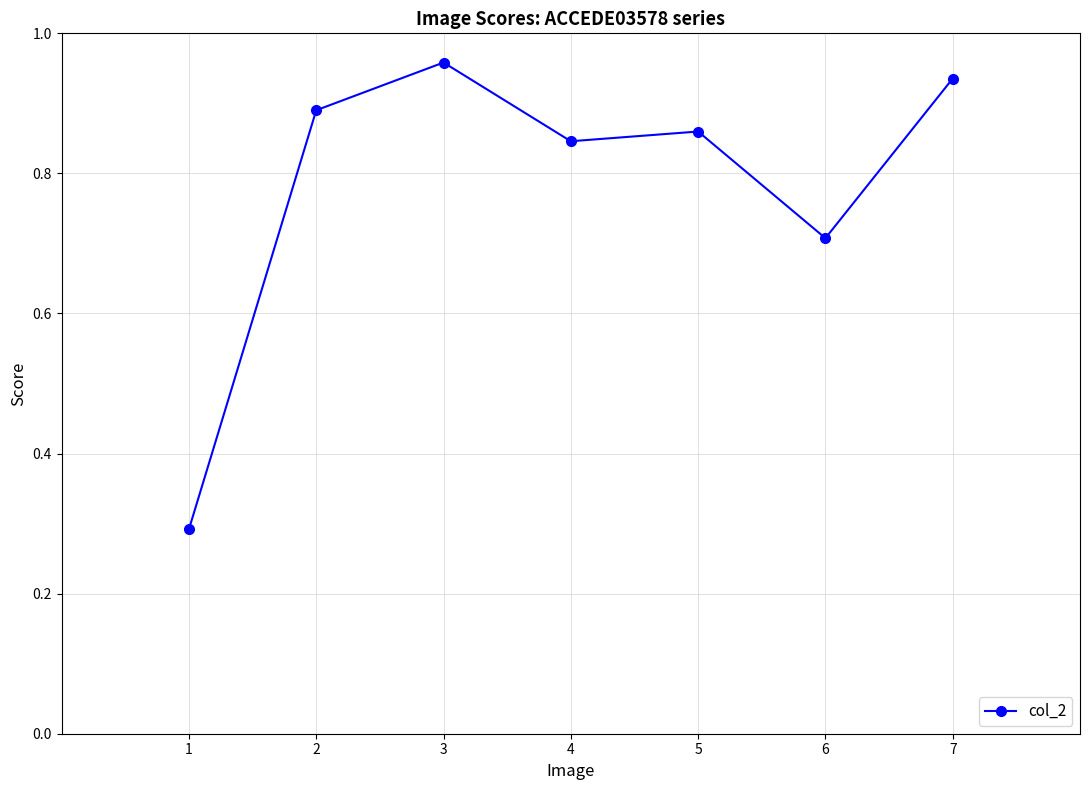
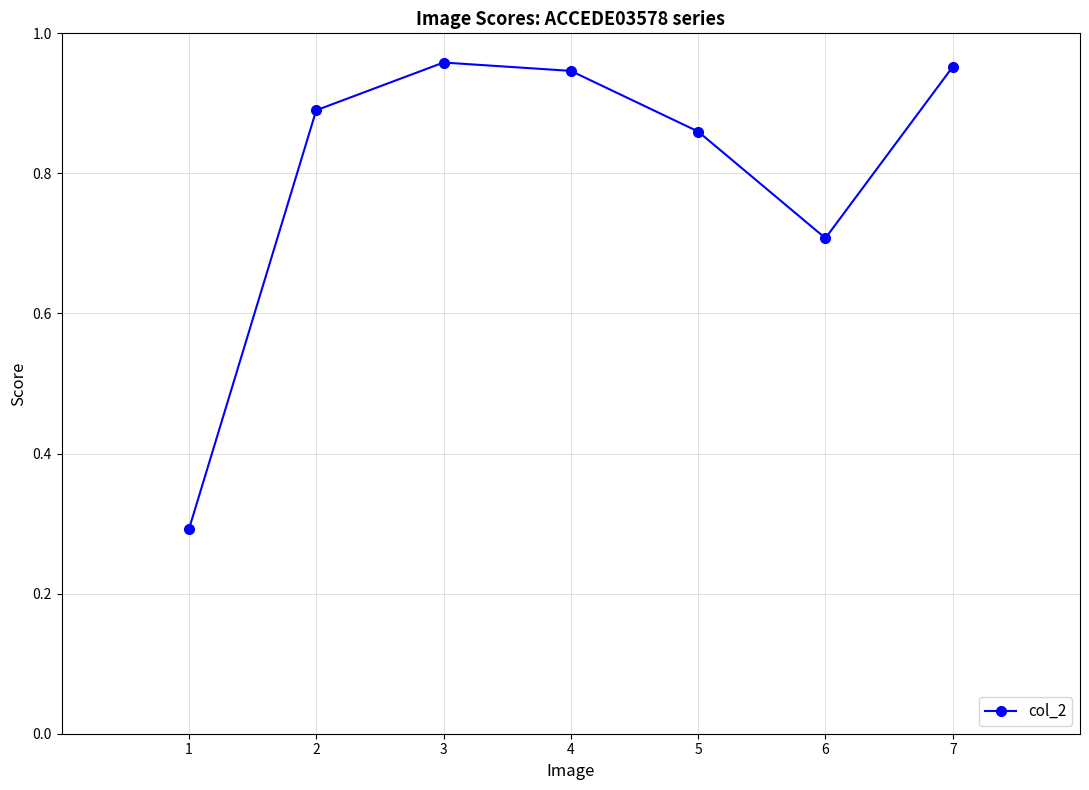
4: 0.85 -> 0.95
7: 0.94 -> 0.95
